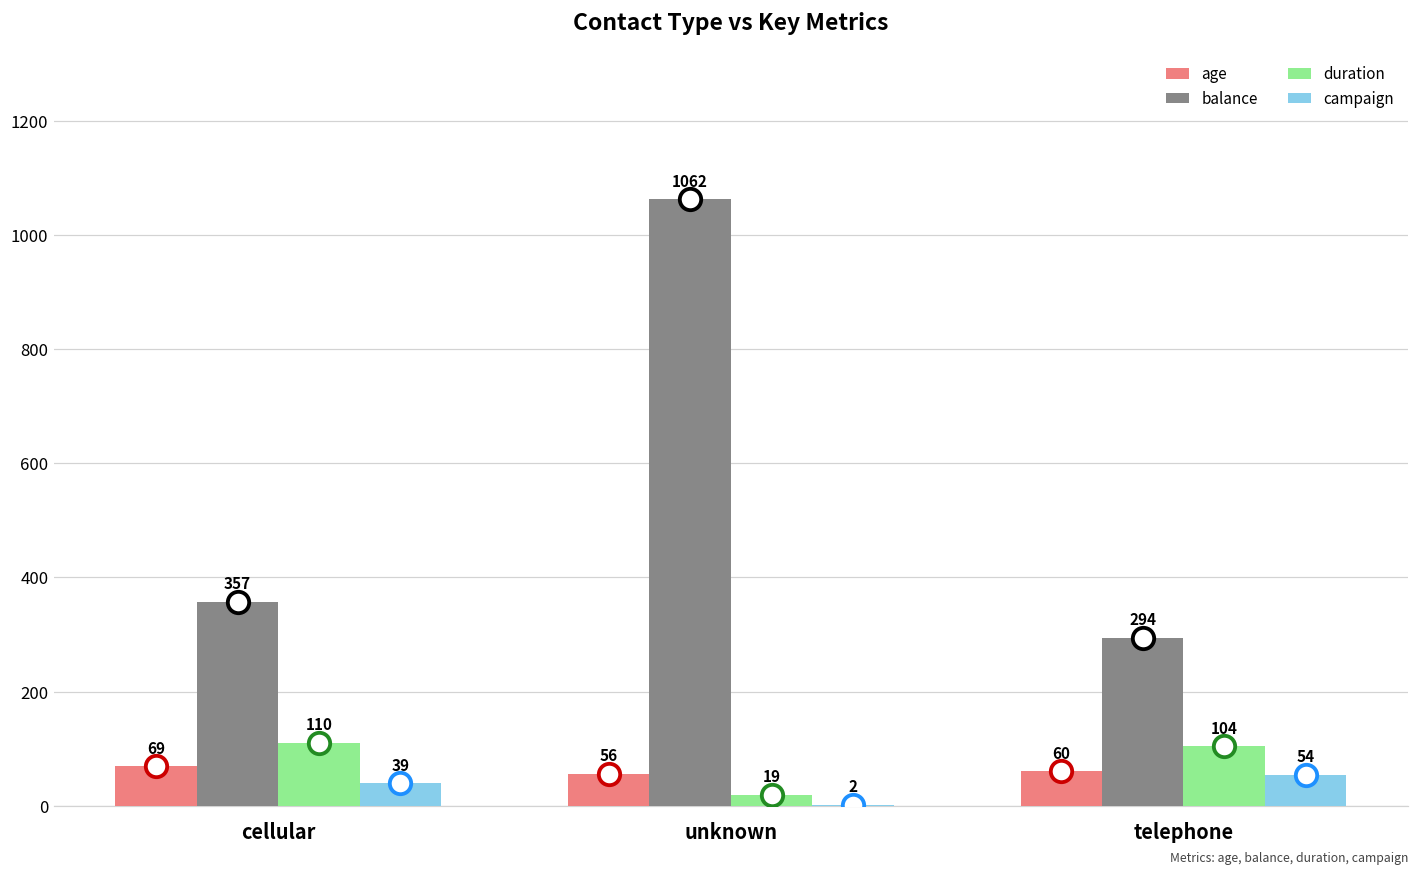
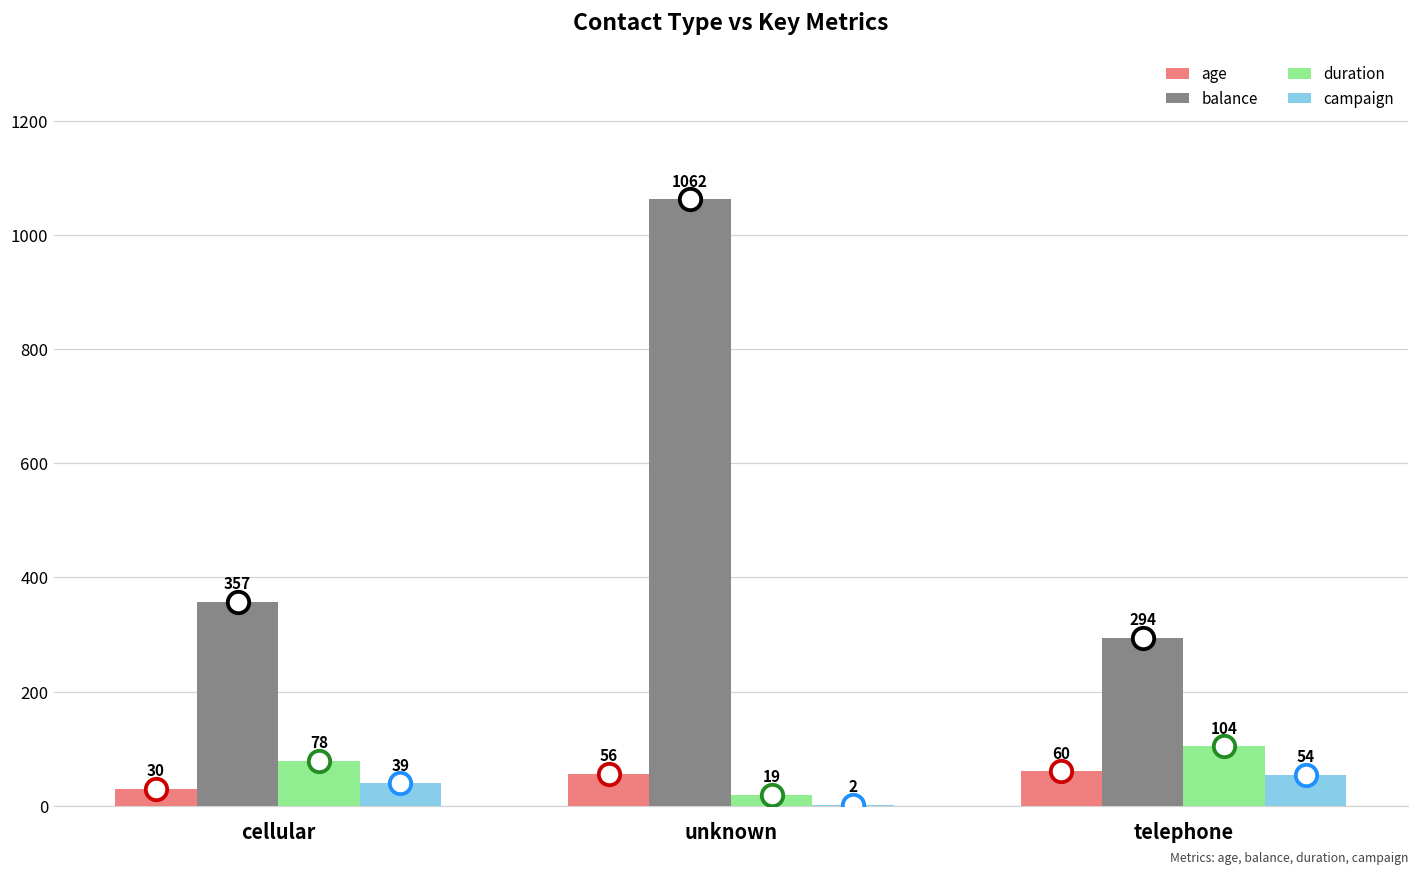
age, cellular: 69 -> 30
duration, cellular: 110 -> 78
